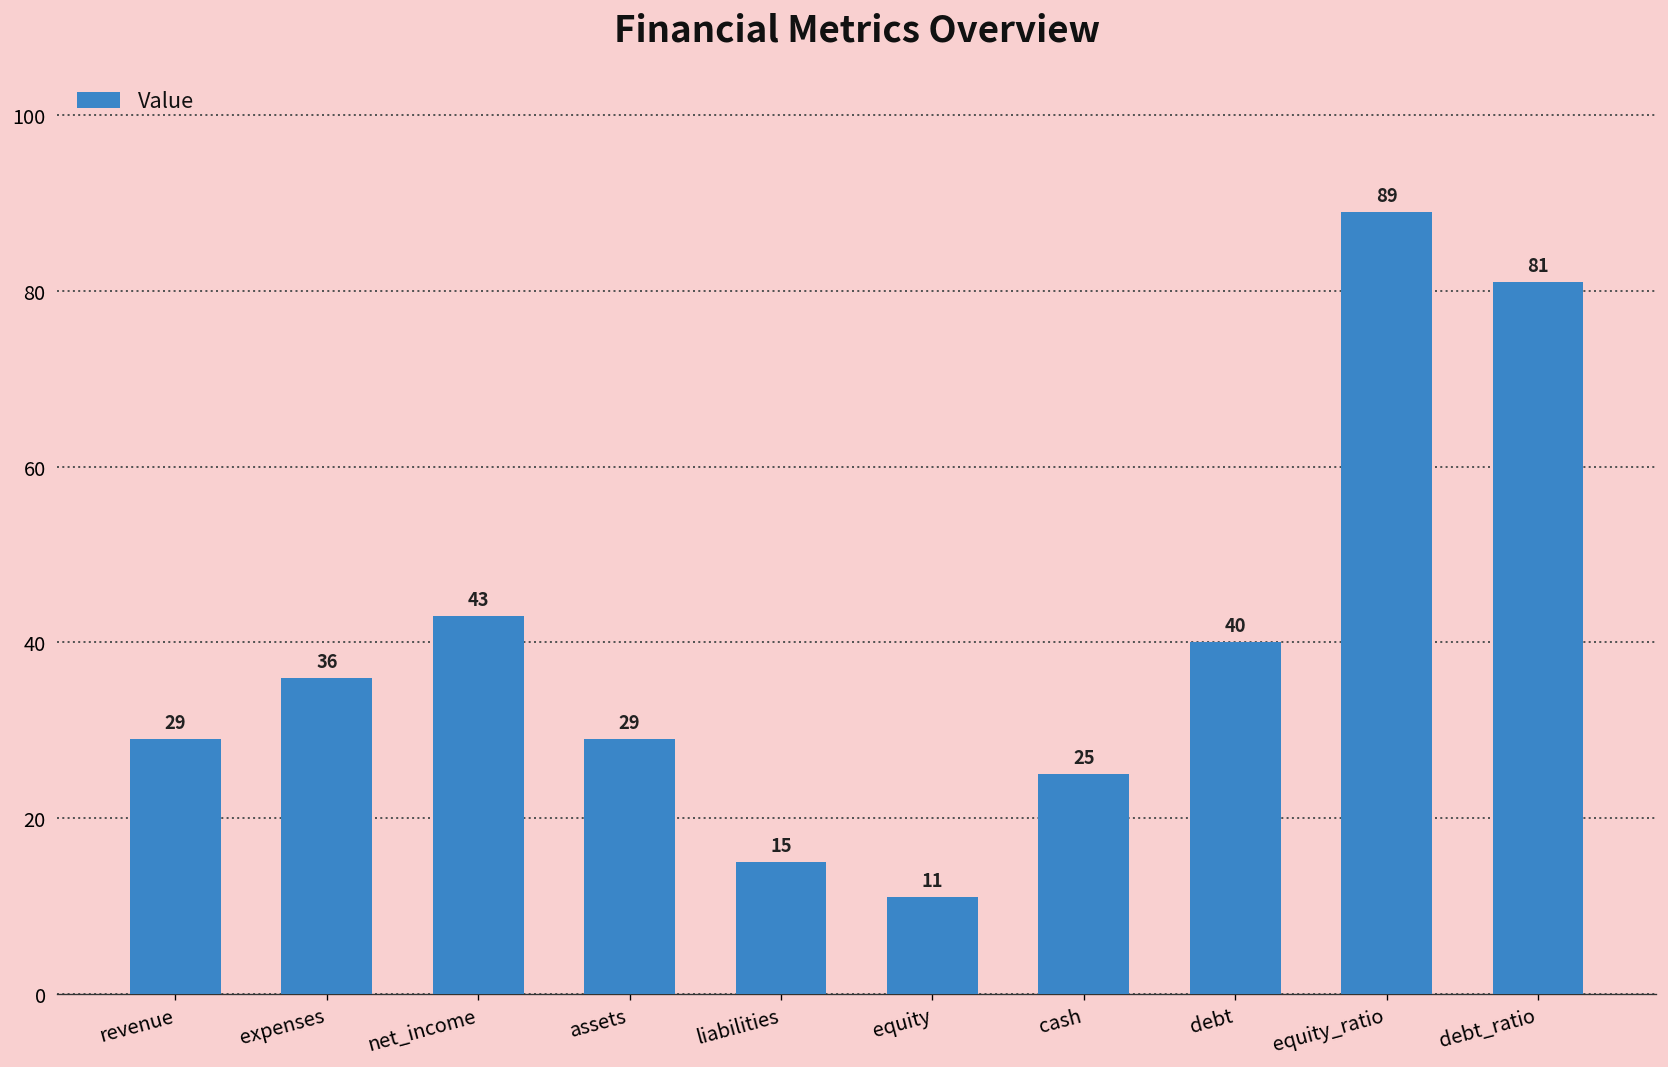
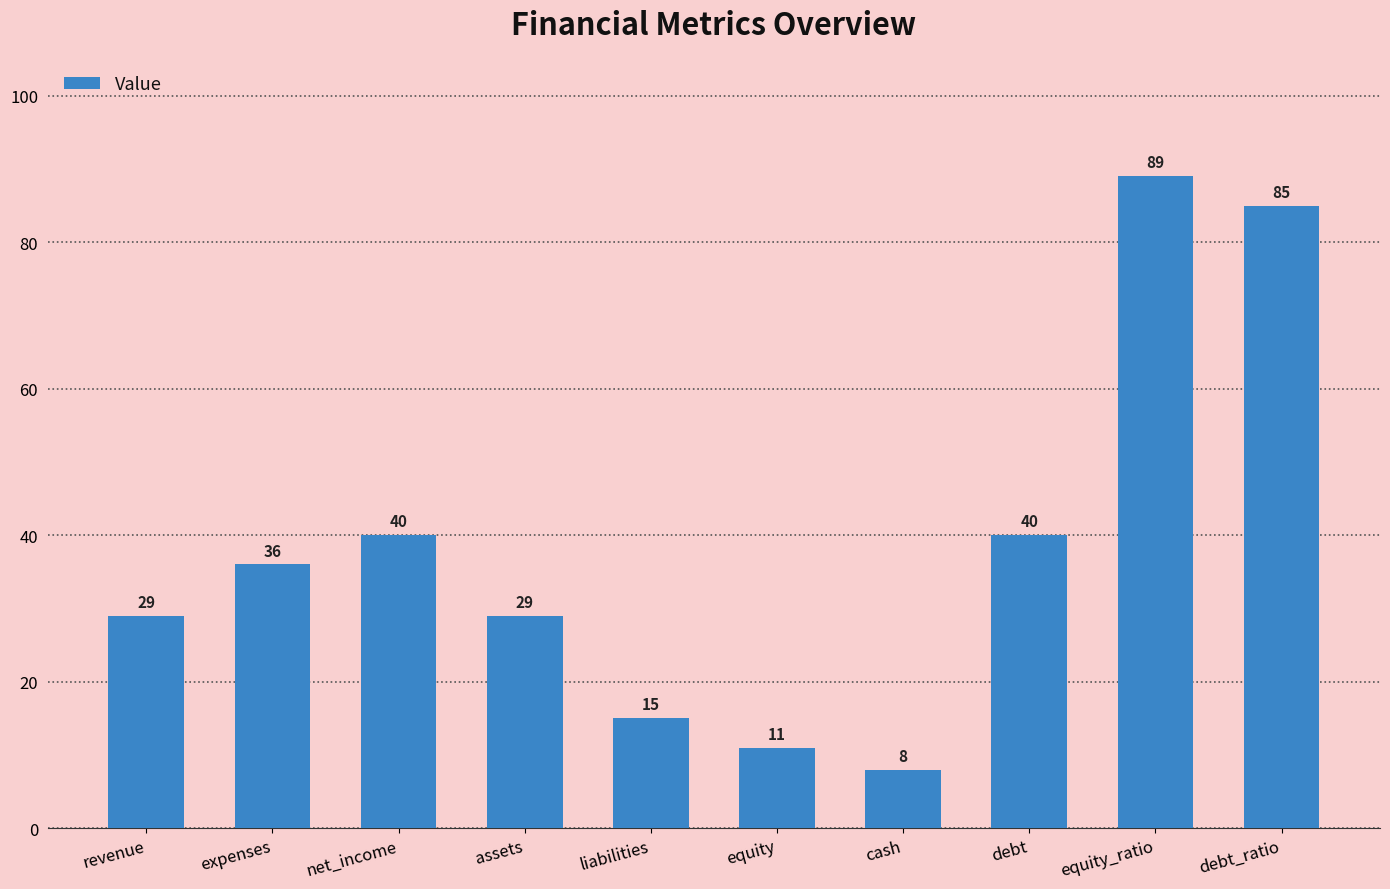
net_income: 43 -> 40
cash: 25 -> 8
debt_ratio: 81 -> 85
